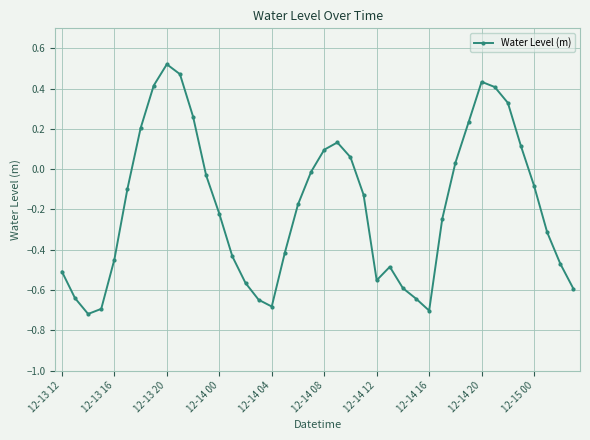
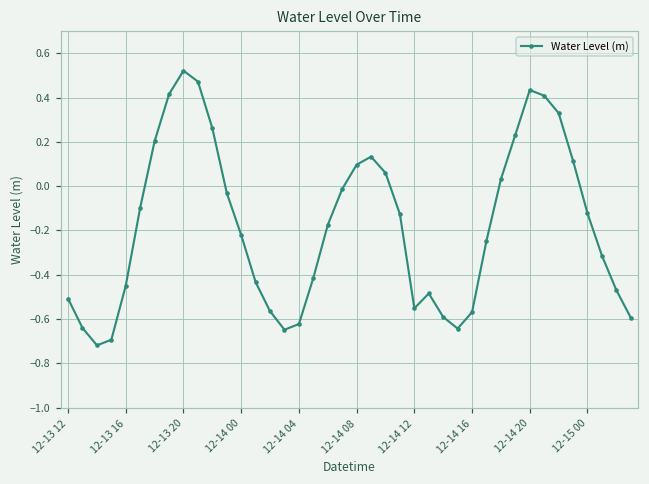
12-14 04: -0.68 -> -0.62
12-14 16: -0.70 -> -0.57
12-15 00: -0.08 -> -0.12
